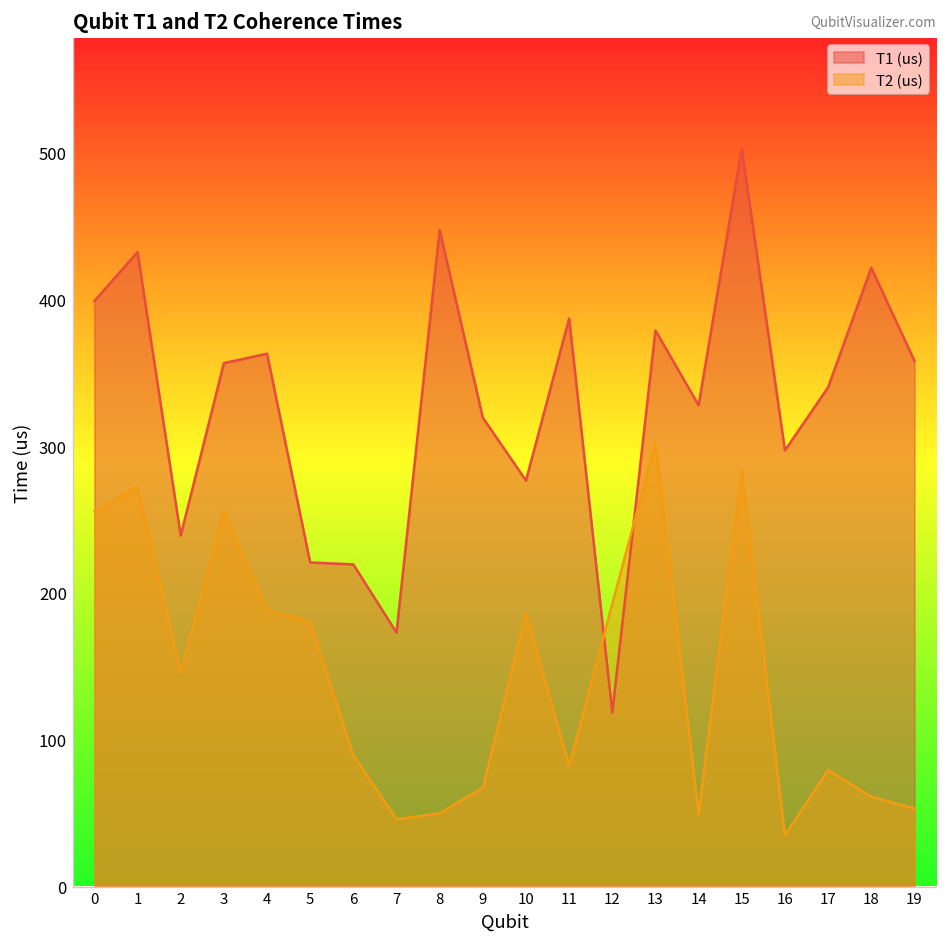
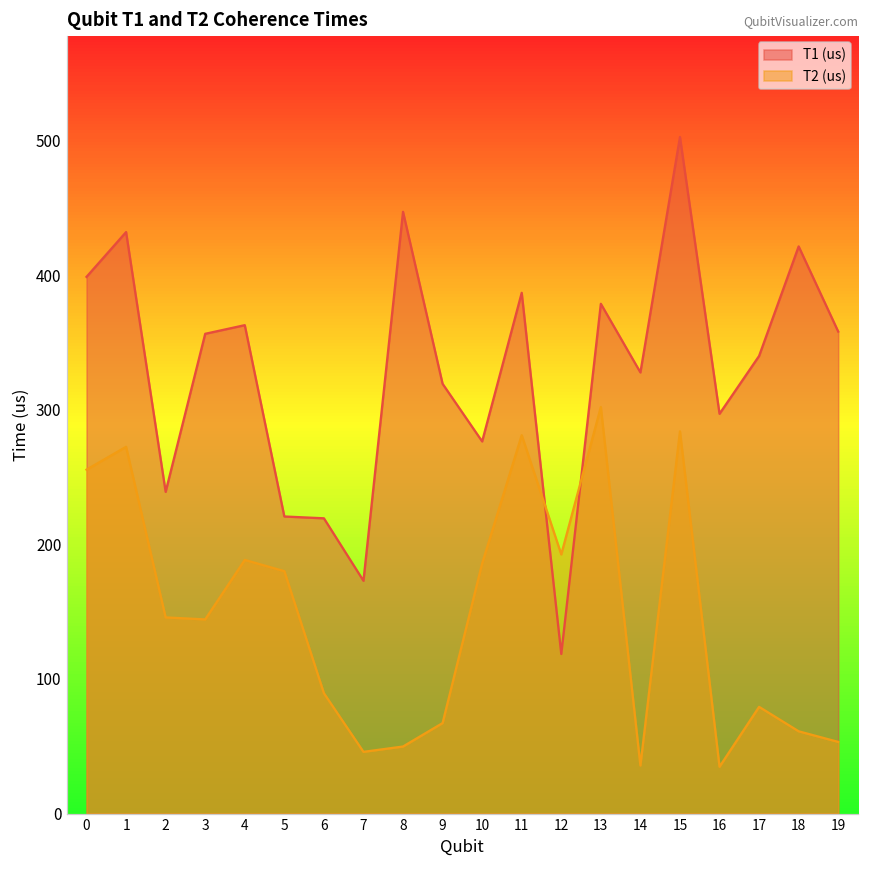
T2 (us), 3: 256 -> 144
T2 (us), 11: 82 -> 281
T2 (us), 14: 49 -> 36
